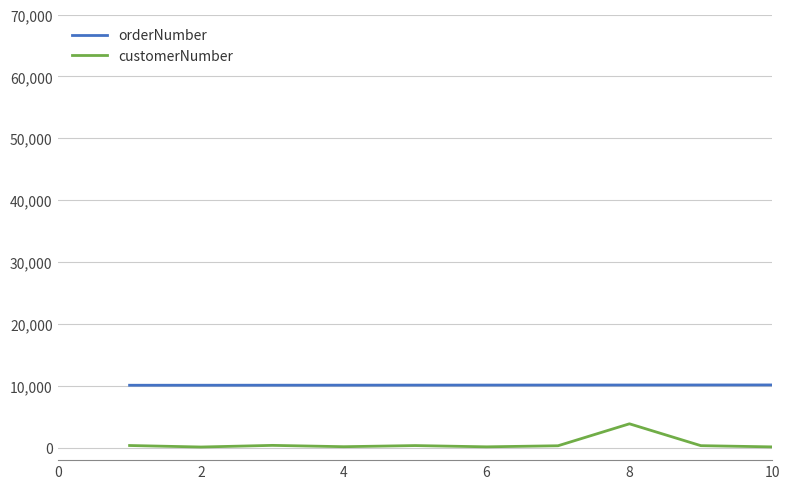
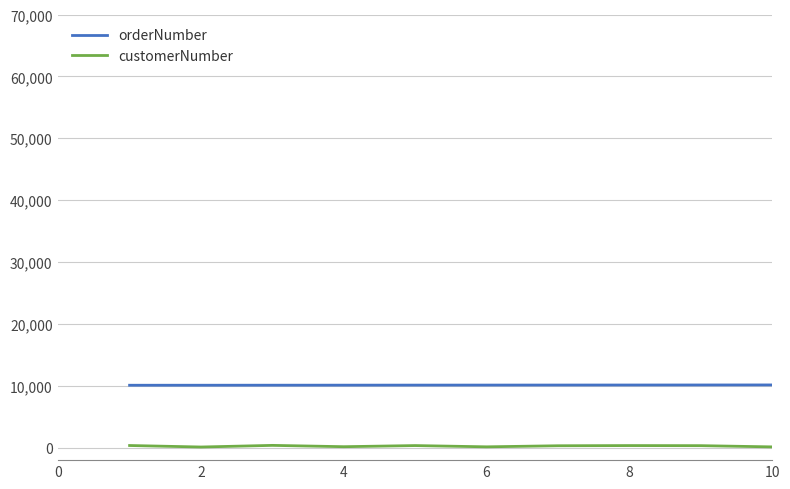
customerNumber, 8: 4,000 -> 0
